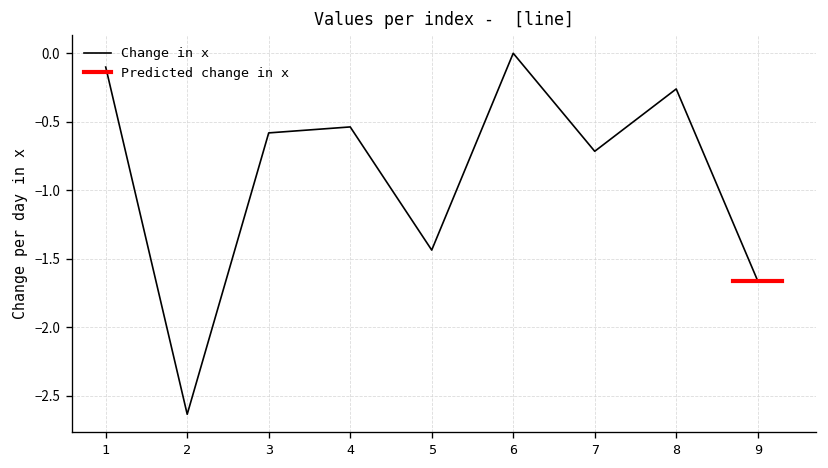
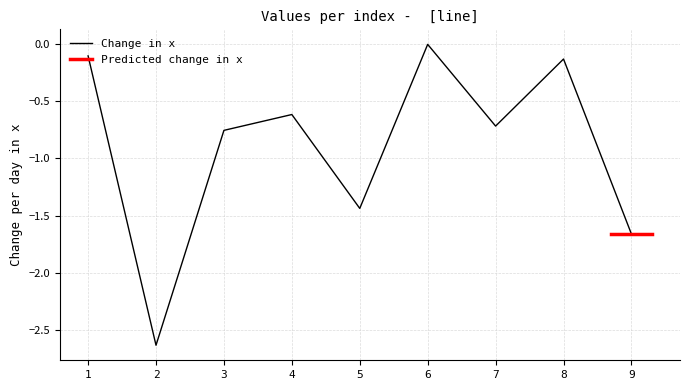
Change in x, 3: -0.58 -> -0.75
Change in x, 4: -0.54 -> -0.61
Change in x, 8: -0.26 -> -0.13
